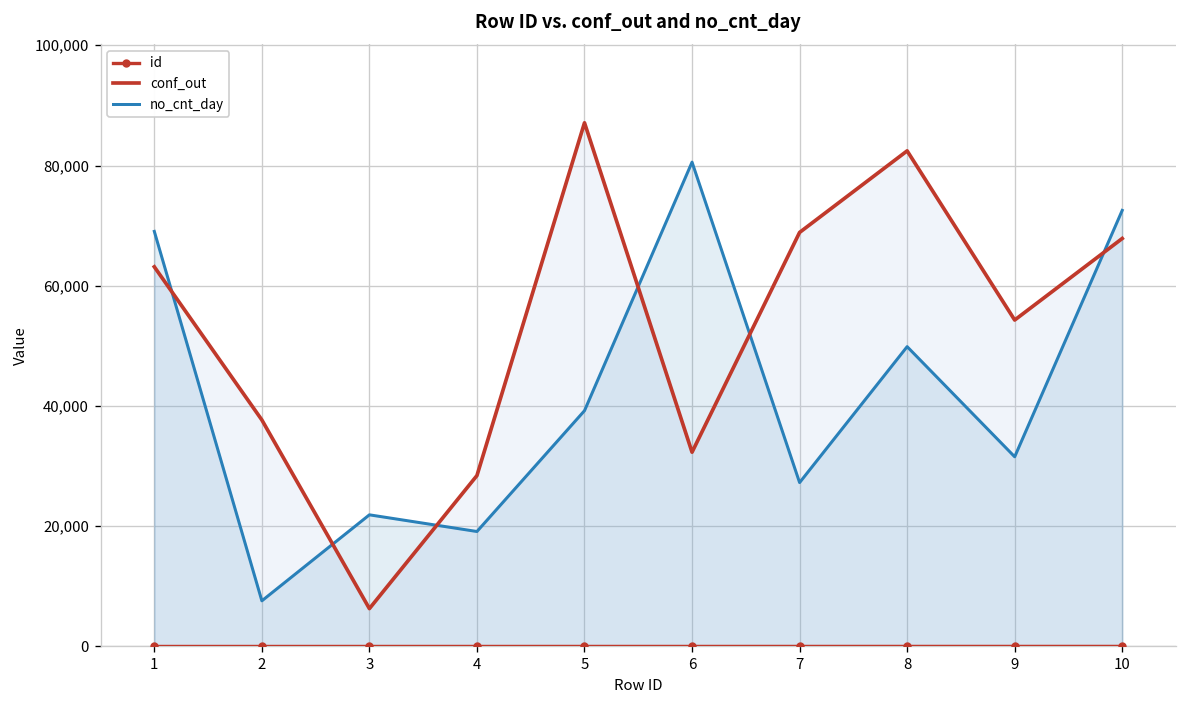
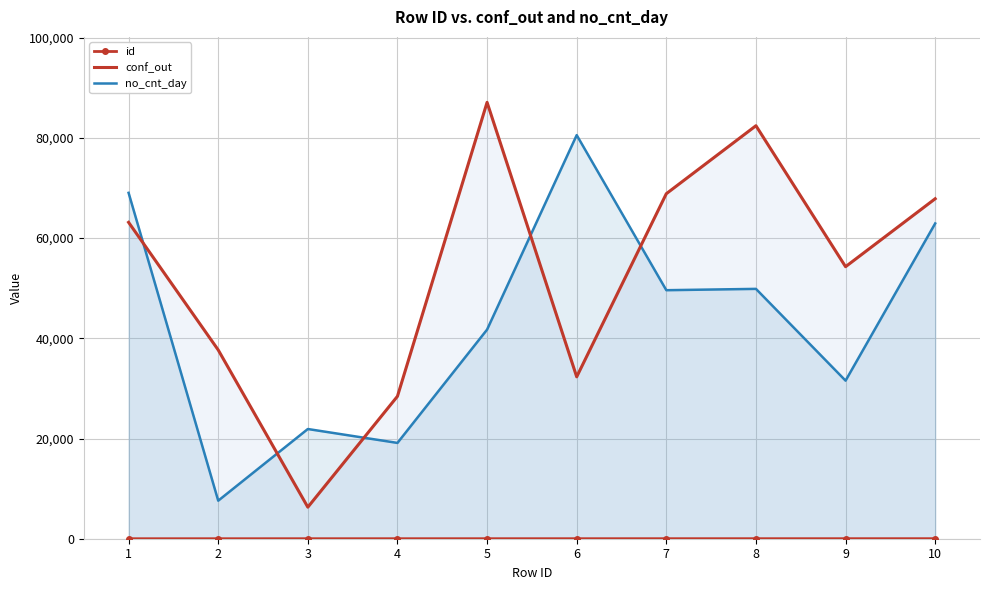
no_cnt_day, 5: 39,000 -> 42,000
no_cnt_day, 7: 27,000 -> 50,000
no_cnt_day, 10: 73,000 -> 63,000
